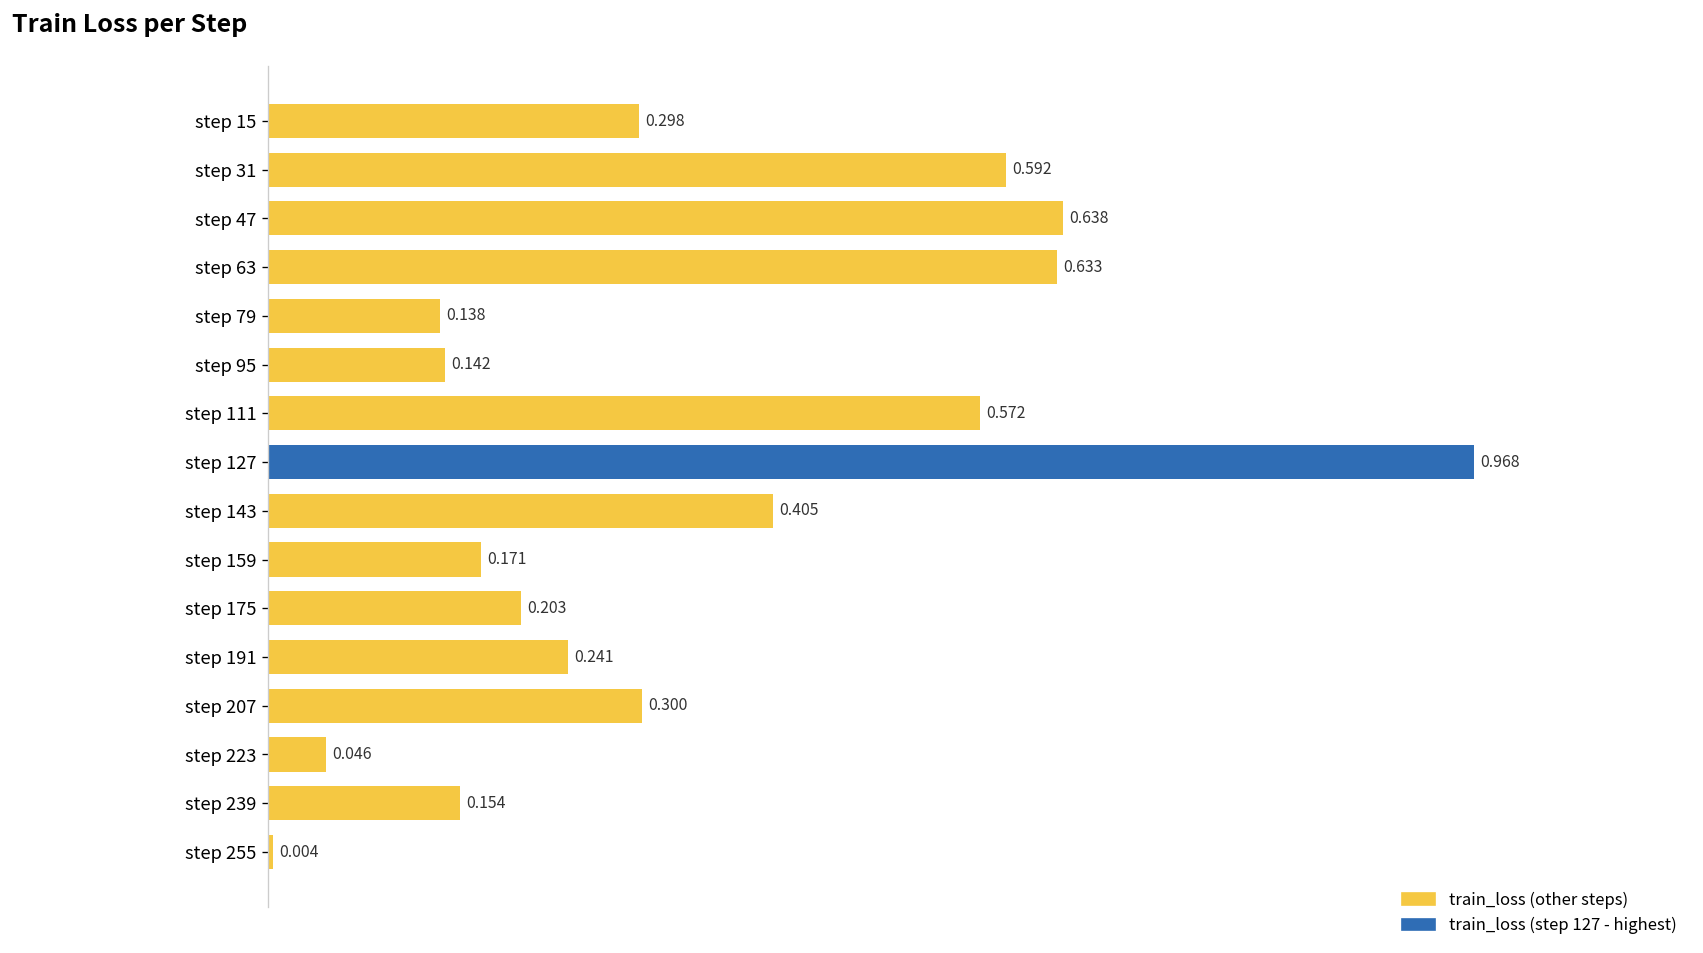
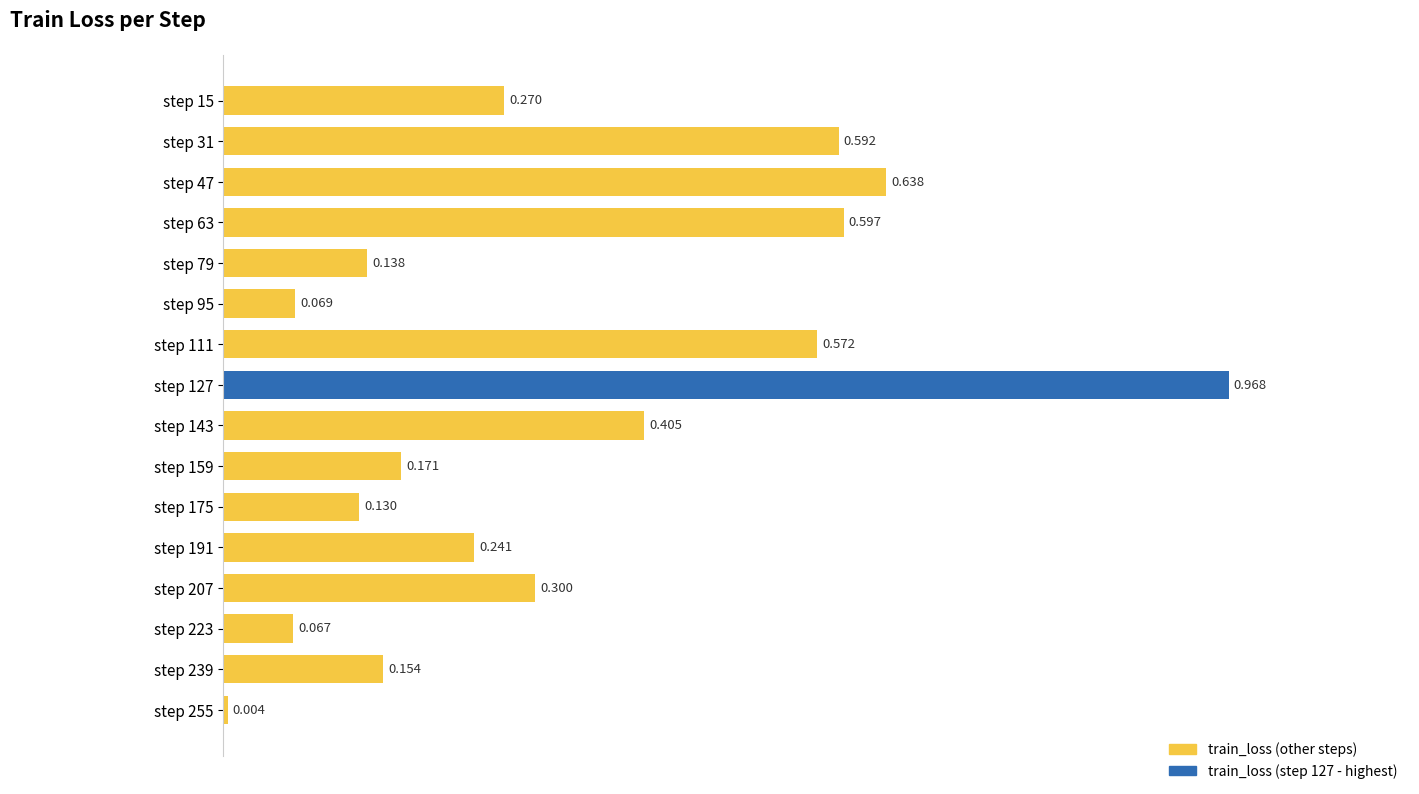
step 15: 0.298 -> 0.270
step 63: 0.633 -> 0.597
step 95: 0.142 -> 0.069
step 175: 0.203 -> 0.130
step 223: 0.046 -> 0.067
